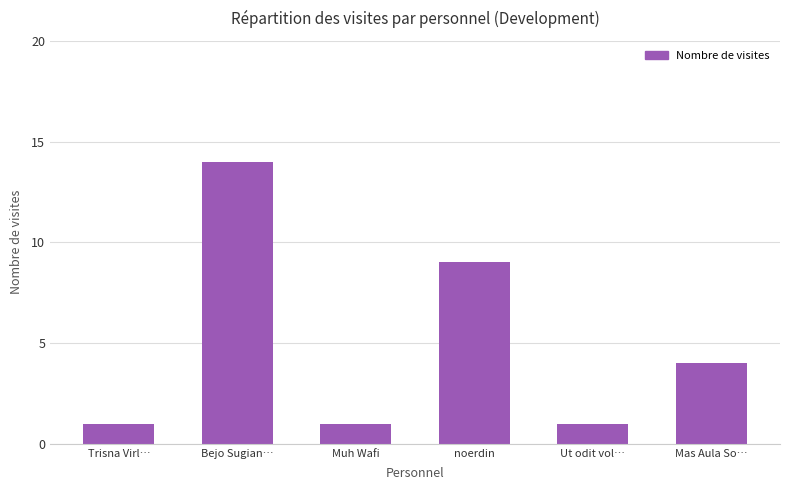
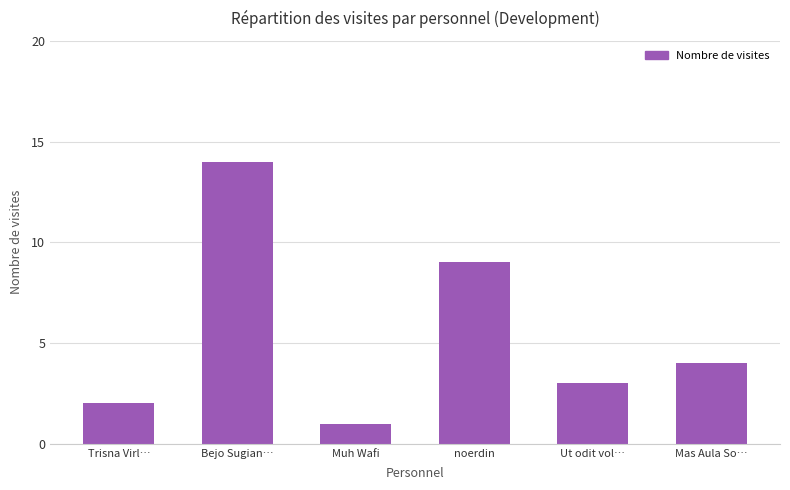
Trisna Virl…: 1 -> 2
Ut odit vol…: 1 -> 3
